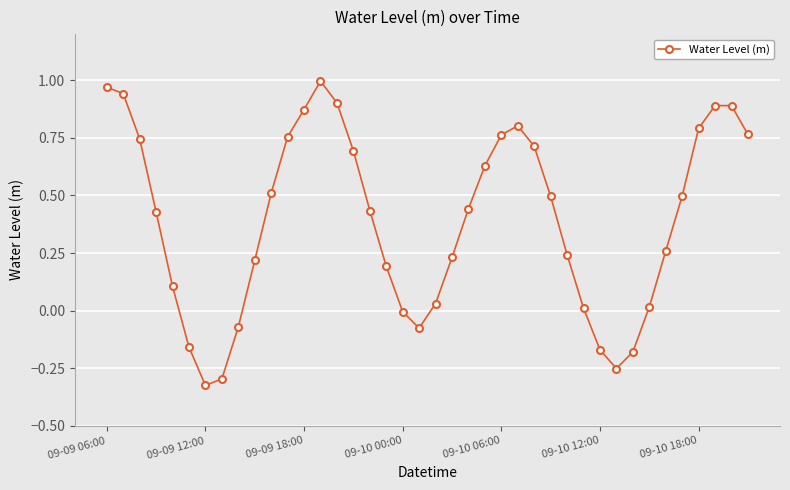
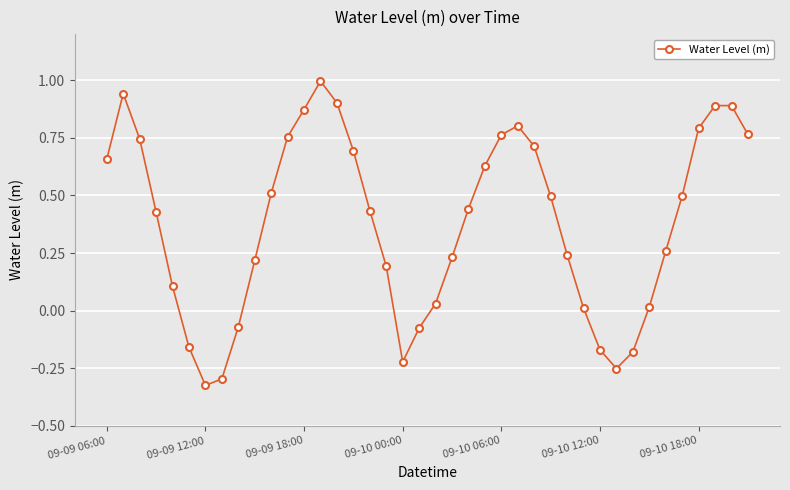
09-09 06:00: 0.97 -> 0.66
09-10 00:00: 0.00 -> -0.22
